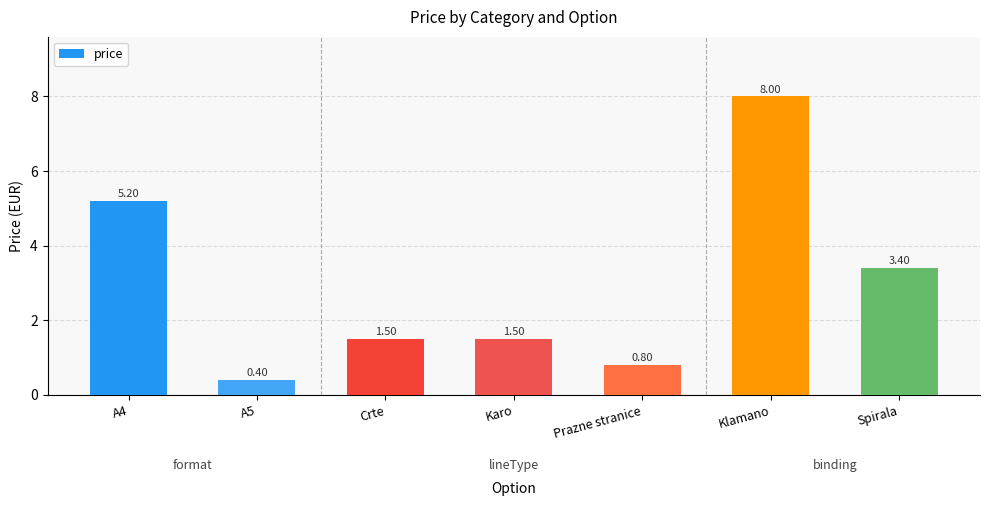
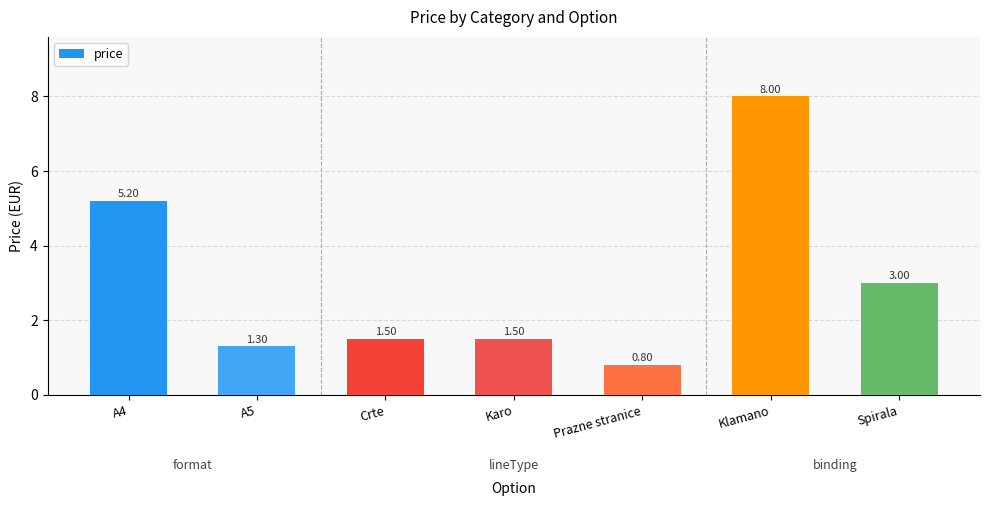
A5: 0.40 -> 1.30
Spirala: 3.40 -> 3.00
